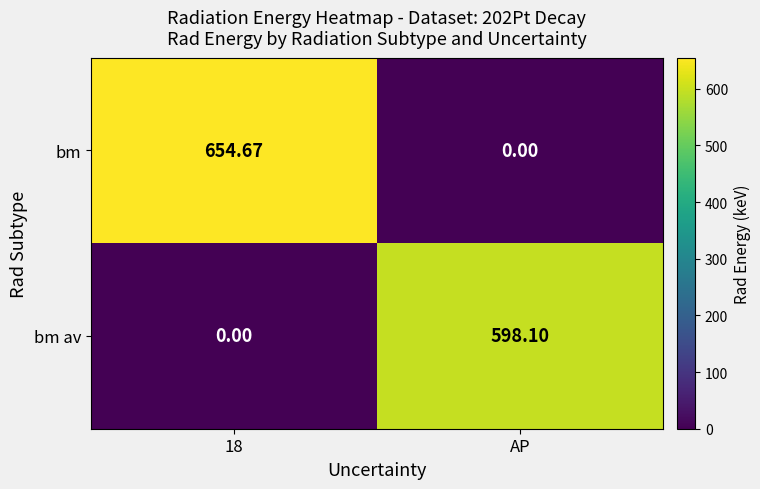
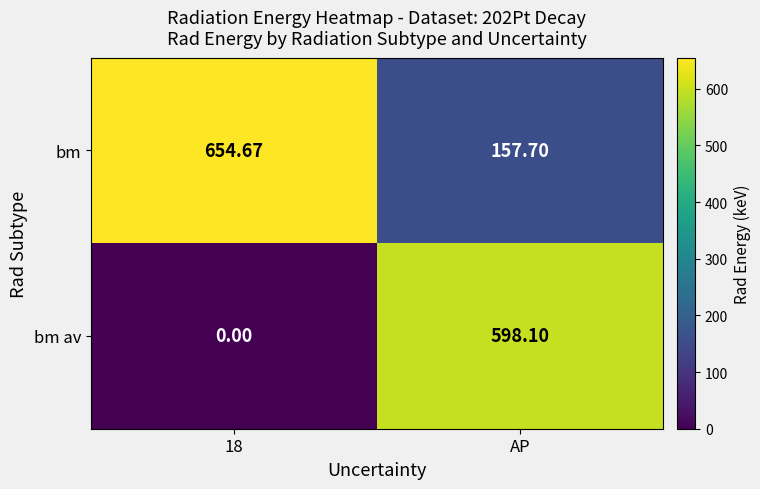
bm, AP: 0.00 -> 157.70
